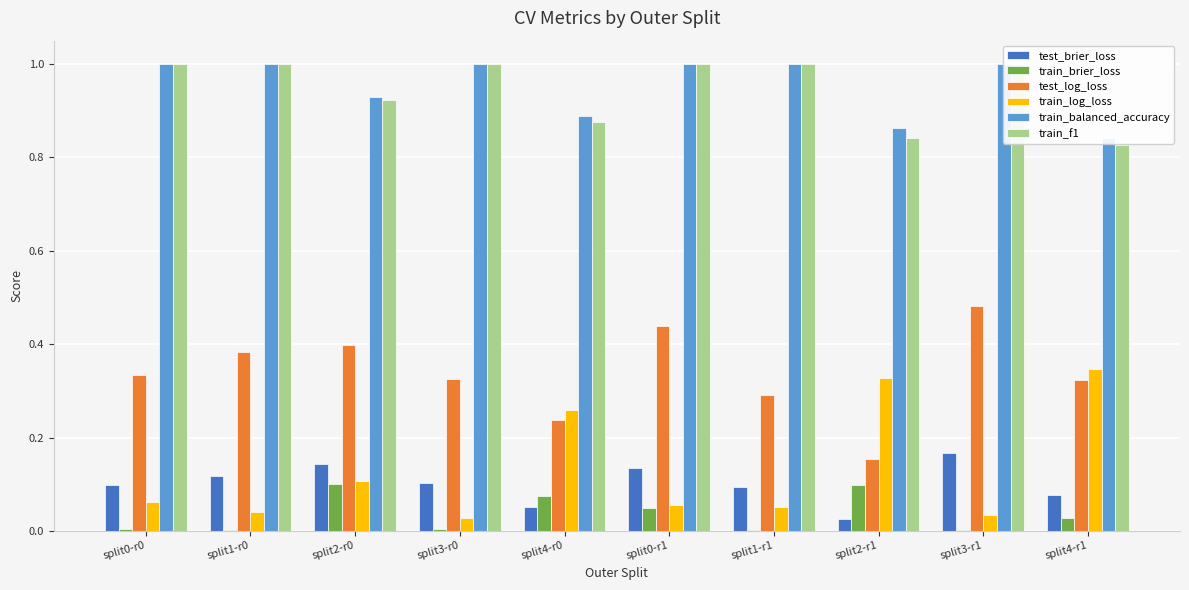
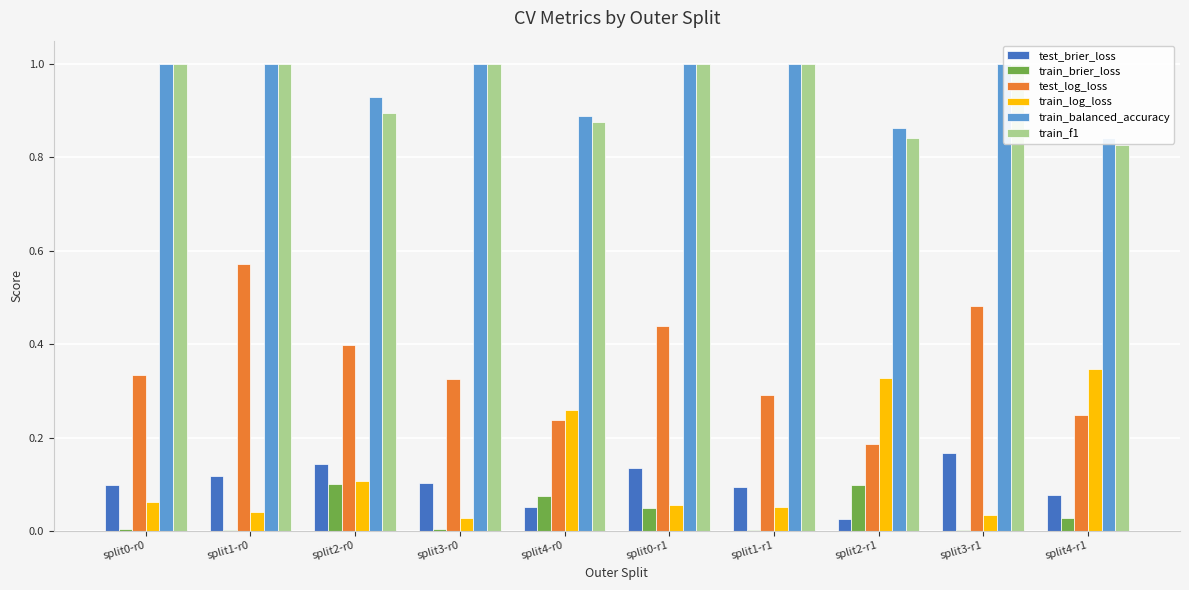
test_log_loss, split1-r0: 0.38 -> 0.57
train_f1, split2-r0: 0.92 -> 0.90
test_log_loss, split2-r1: 0.15 -> 0.19
test_log_loss, split4-r1: 0.32 -> 0.25
